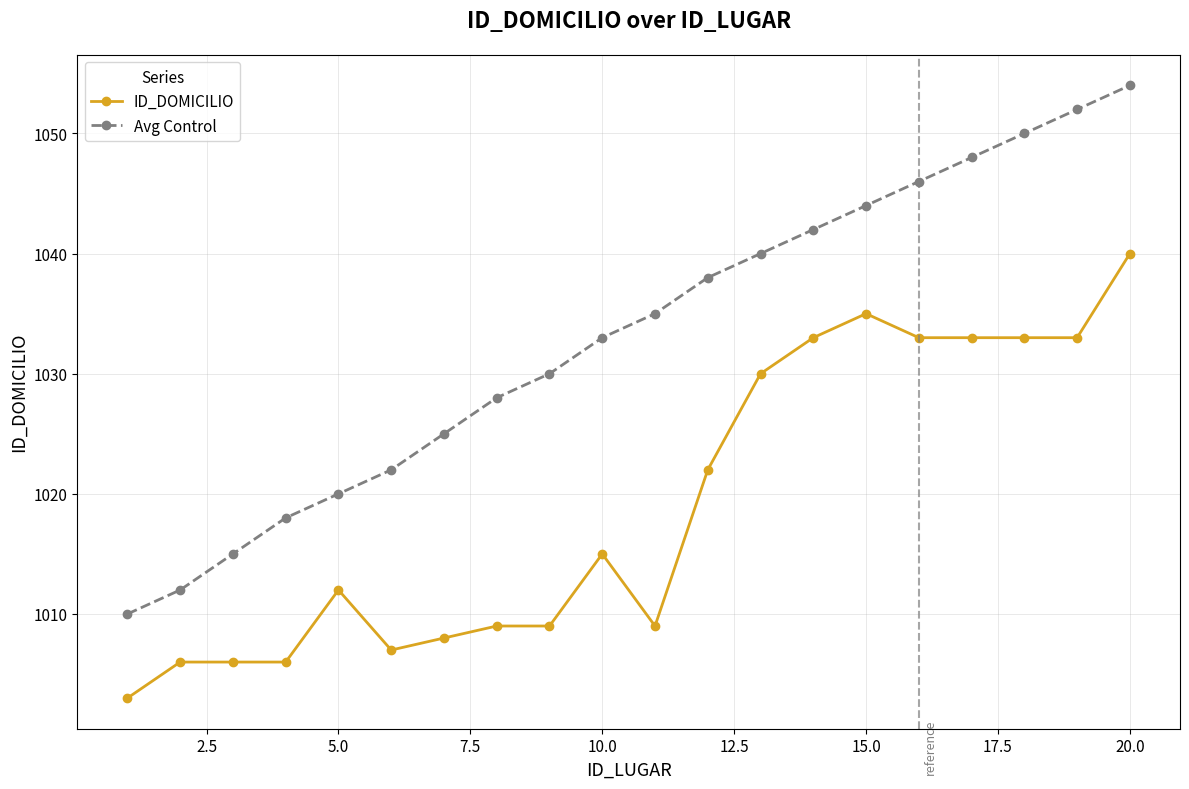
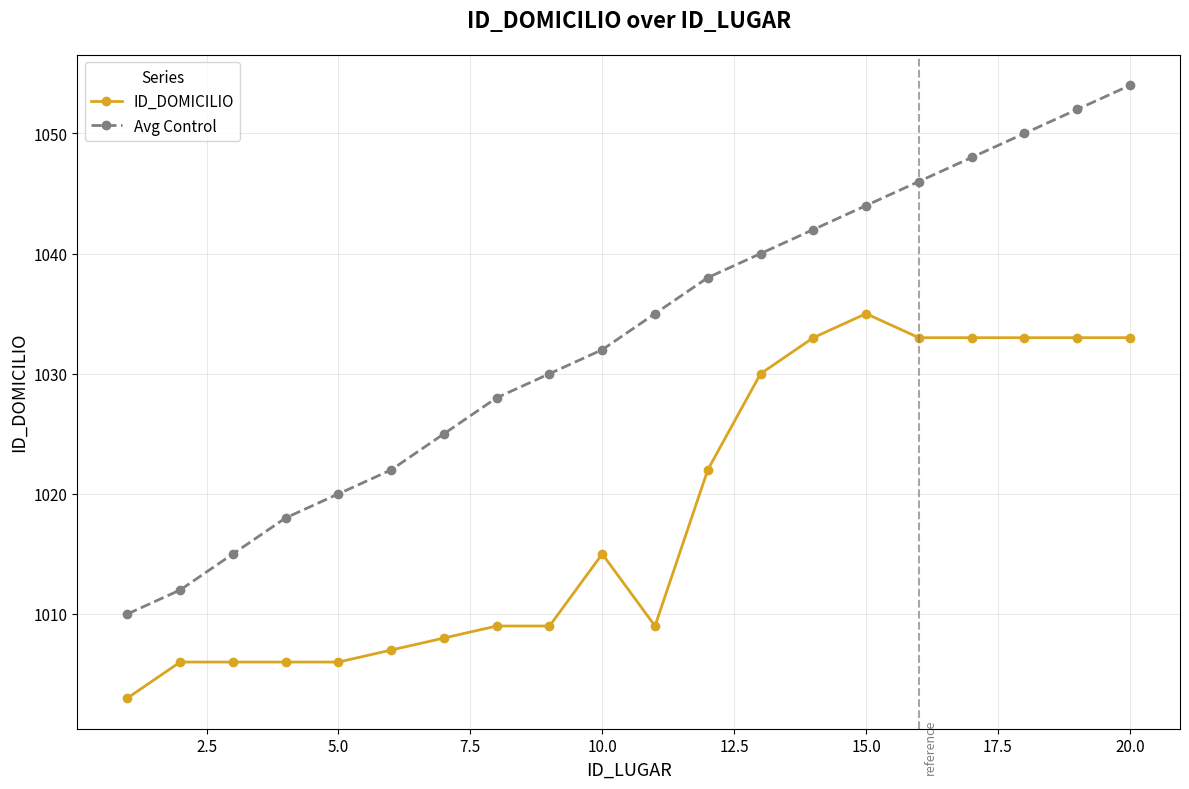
ID_DOMICILIO, 5.0: 1012 -> 1006
Avg Control, 10.0: 1033 -> 1032
ID_DOMICILIO, 20.0: 1040 -> 1033
